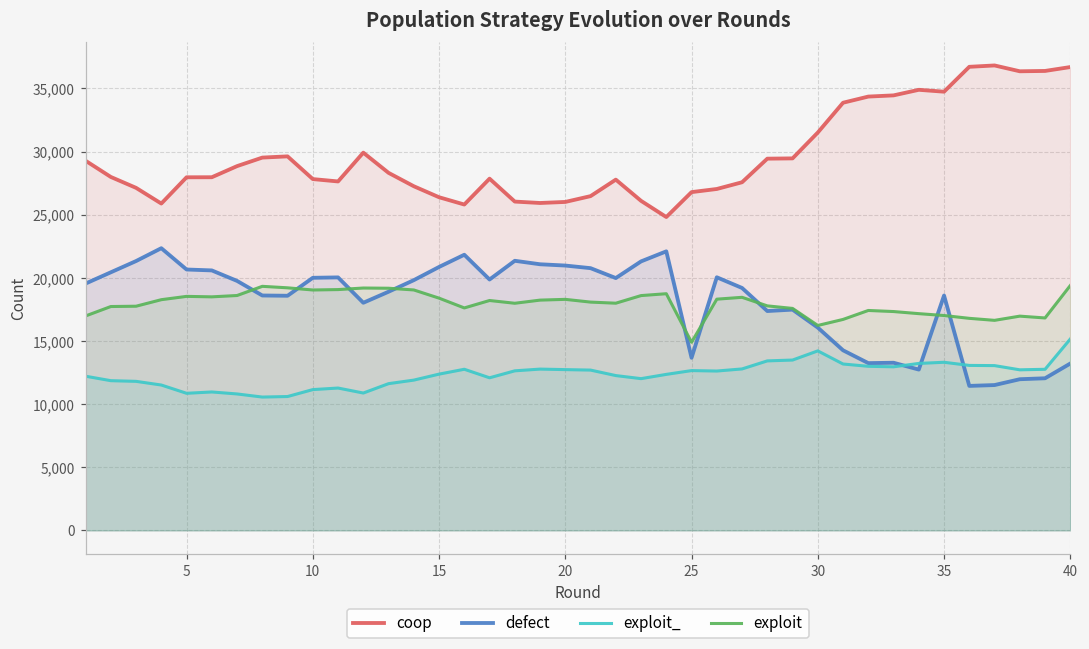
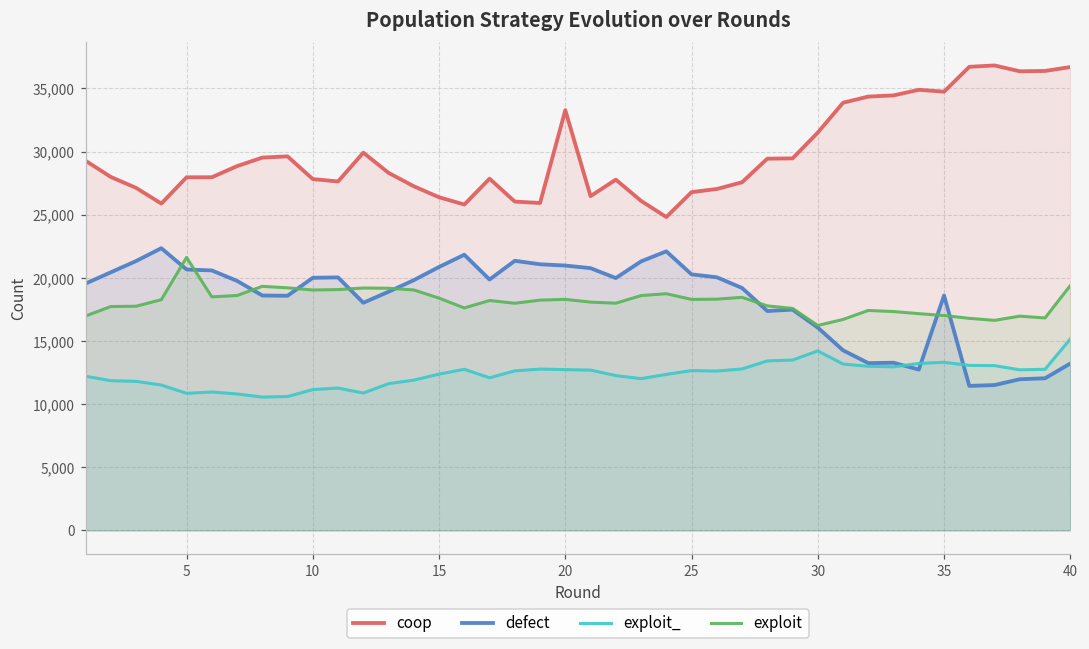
exploit, 5: 18,500 -> 21,600
coop, 20: 26,000 -> 33,300
defect, 25: 13,700 -> 20,300
exploit, 25: 14,900 -> 18,300
